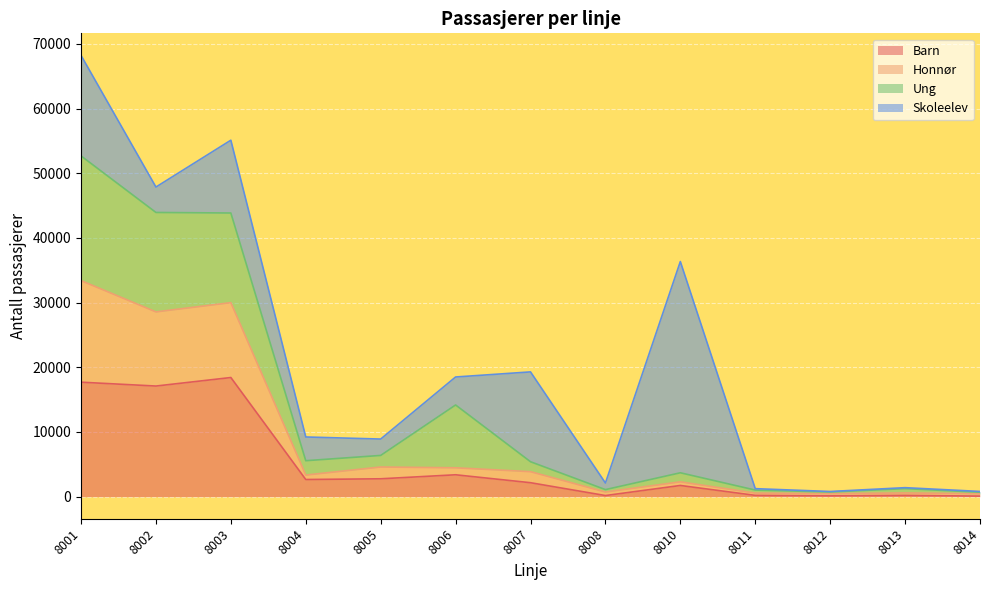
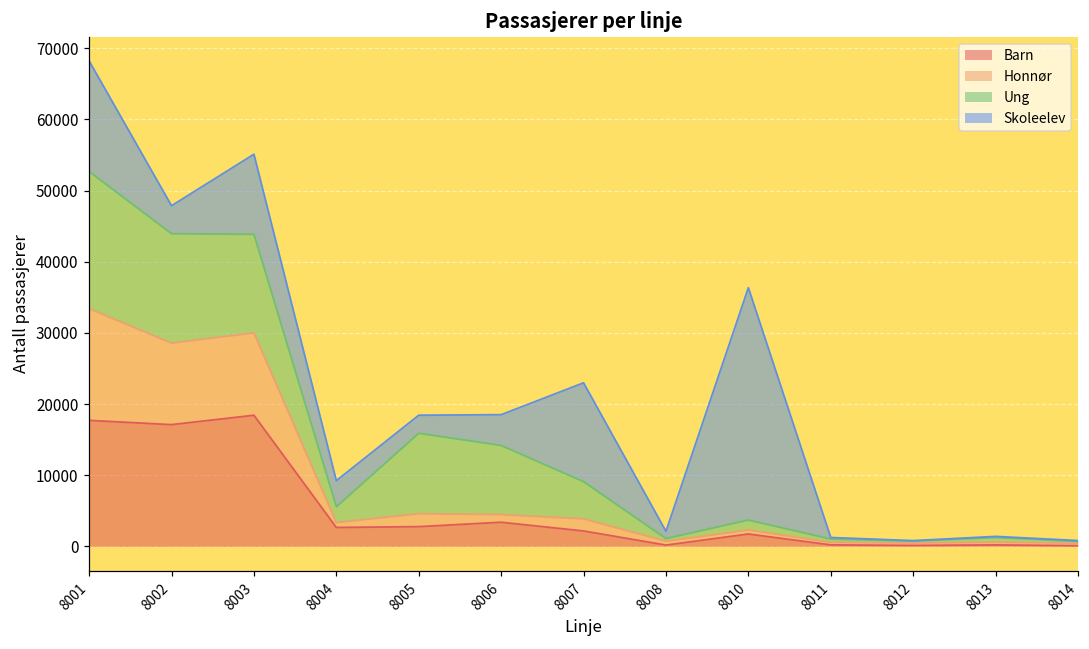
Ung, 8005: 2000 -> 11000
Ung, 8007: 2000 -> 5000
